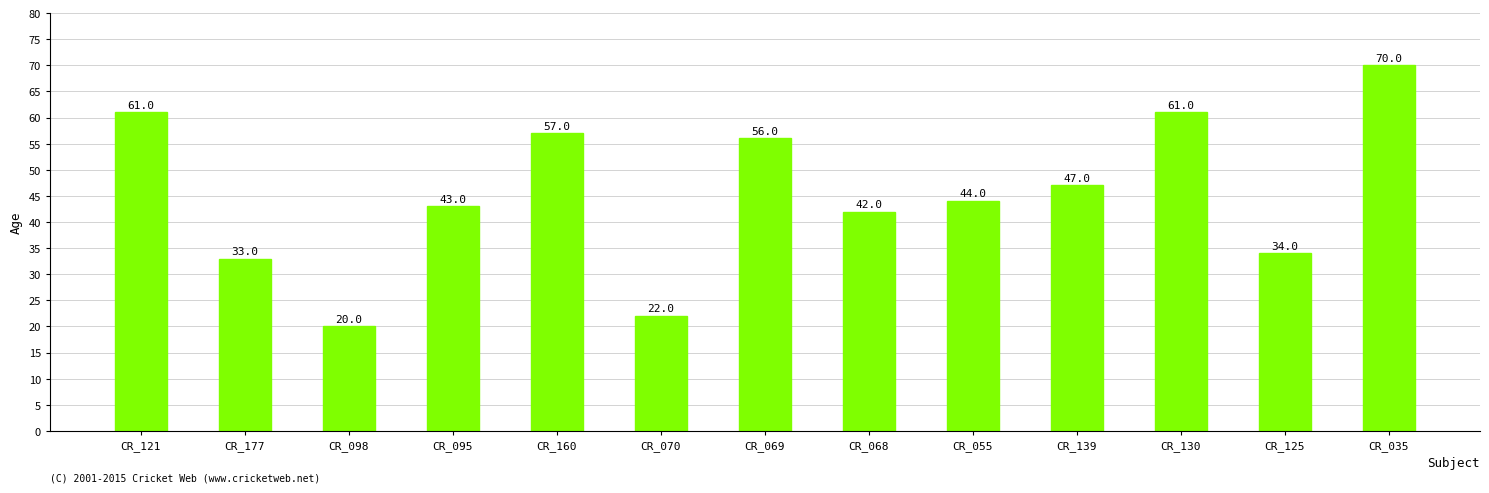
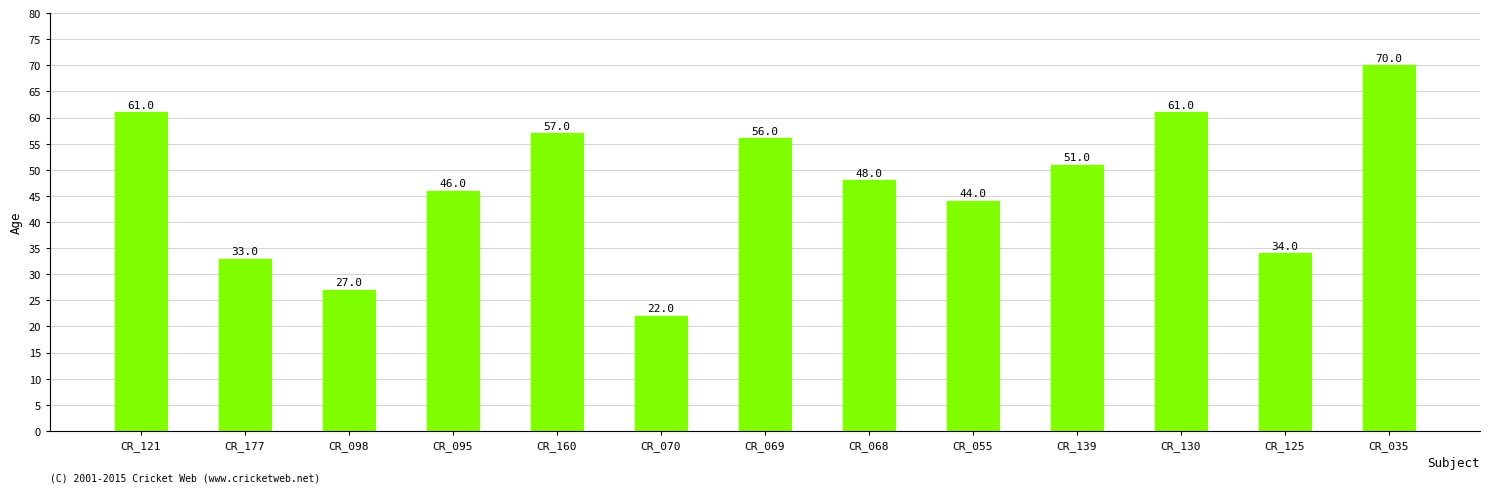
CR_098: 20.0 -> 27.0
CR_095: 43.0 -> 46.0
CR_068: 42.0 -> 48.0
CR_139: 47.0 -> 51.0
